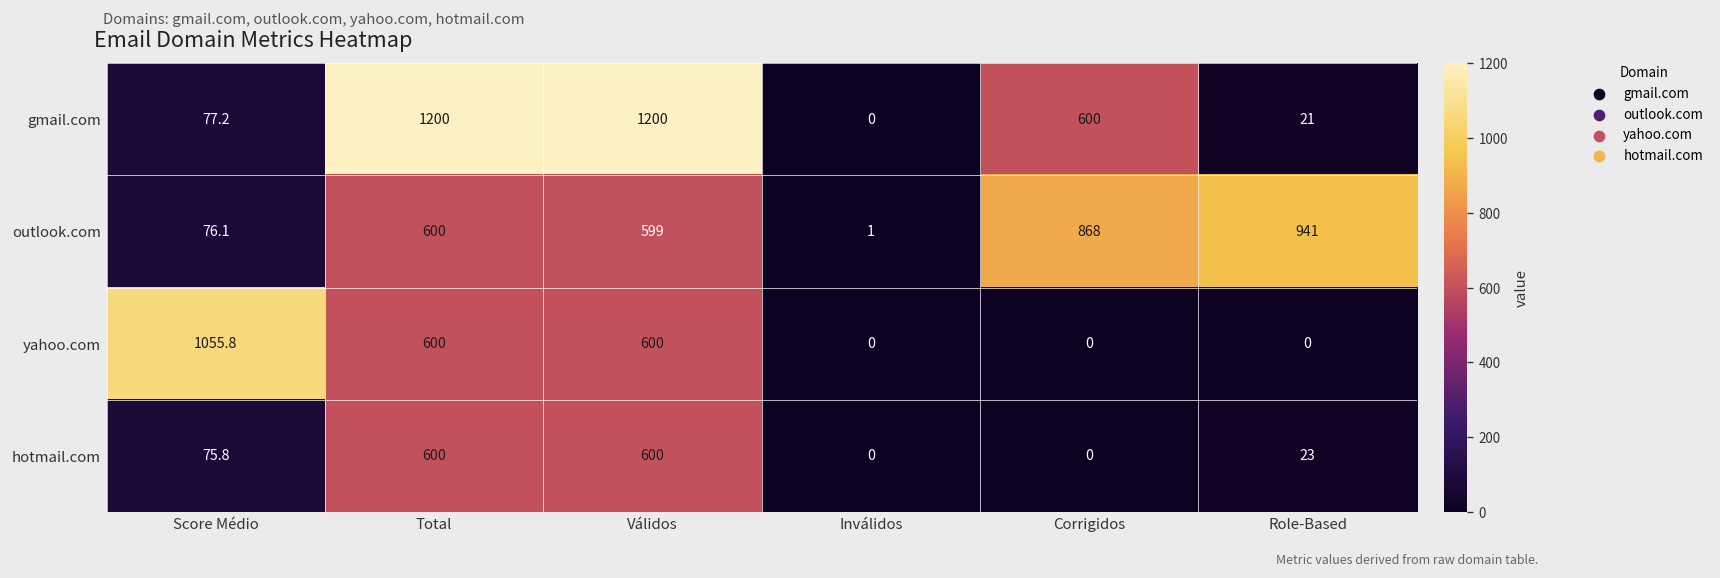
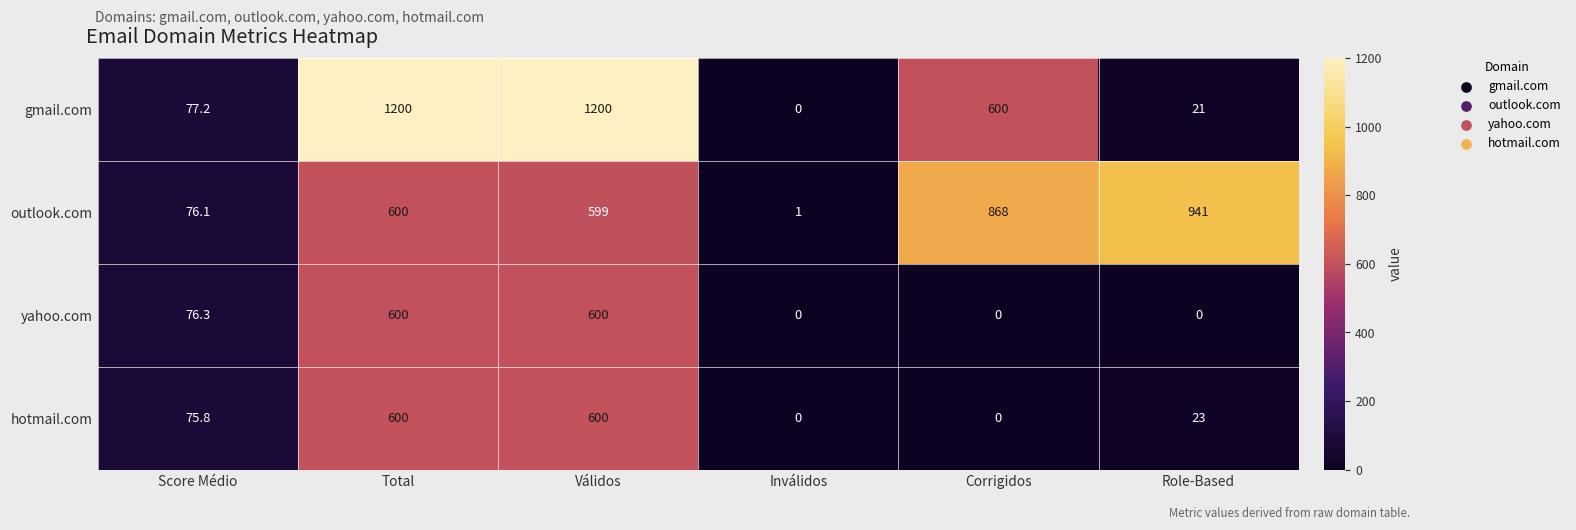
yahoo.com, Score Médio: 1055.8 -> 76.3
